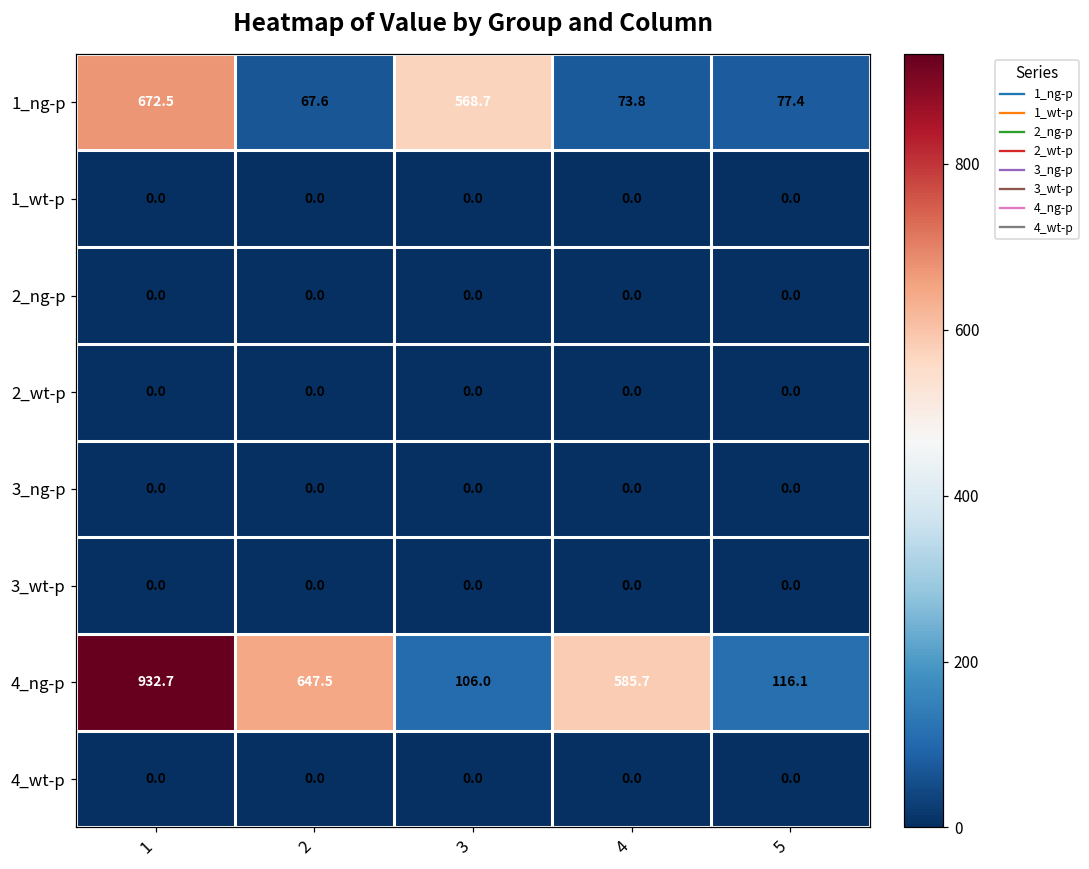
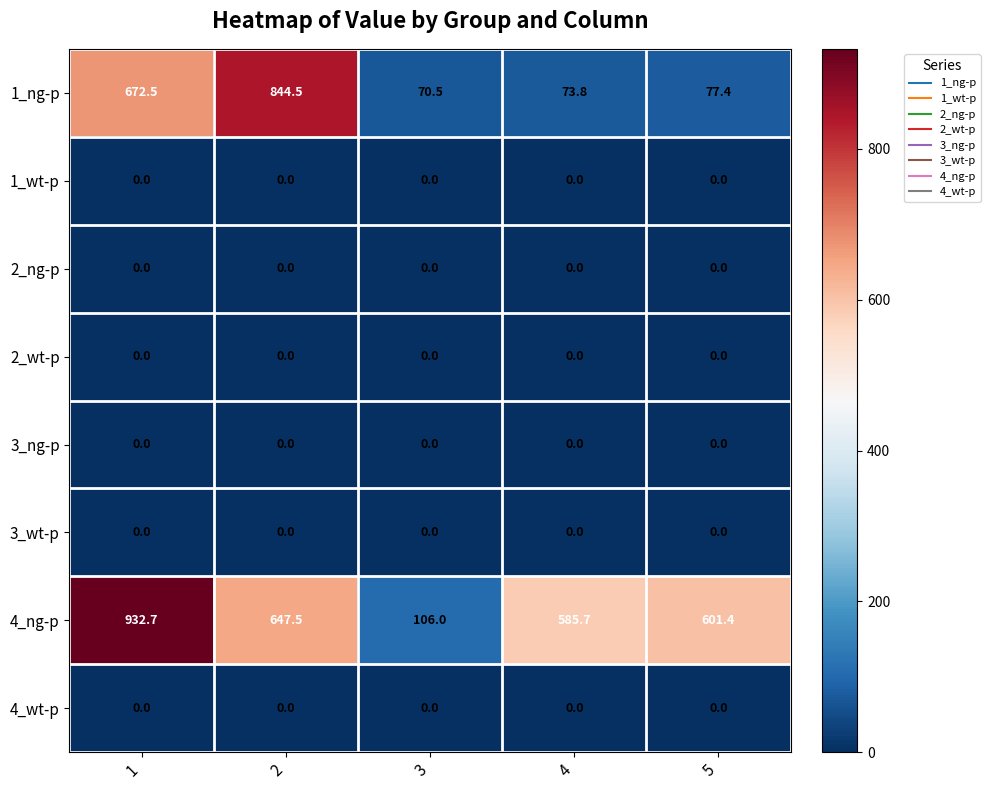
1_ng-p, 2: 67.6 -> 844.5
1_ng-p, 3: 568.7 -> 70.5
4_ng-p, 5: 116.1 -> 601.4
